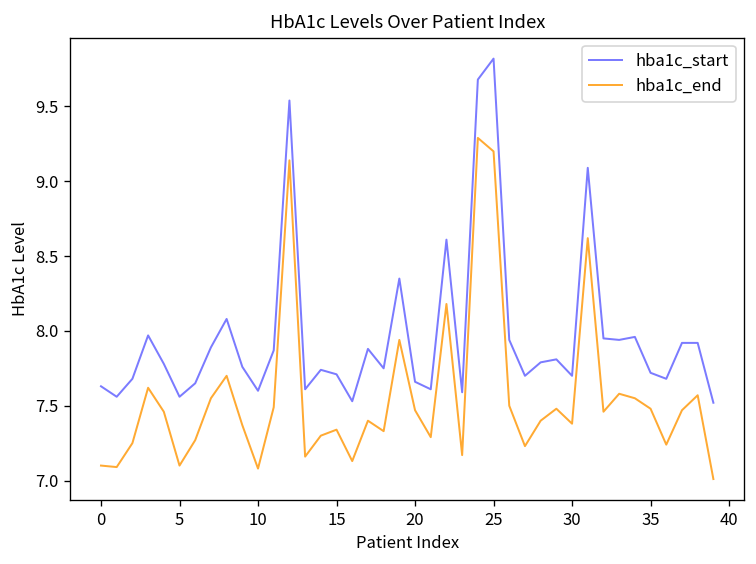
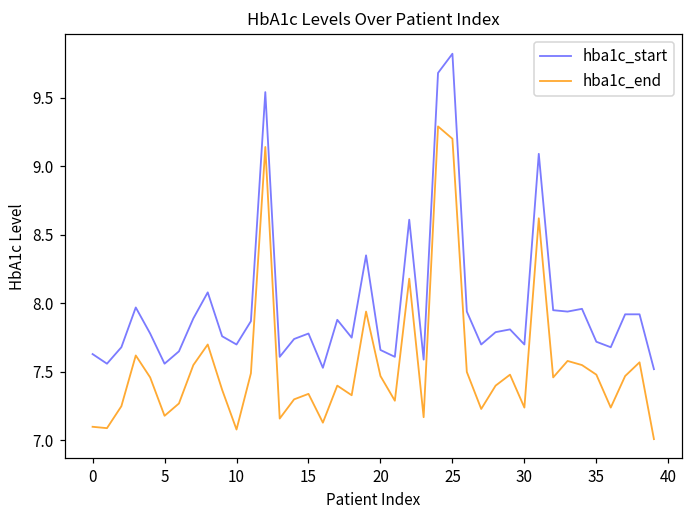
hba1c_end, 5: 7.10 -> 7.18
hba1c_start, 10: 7.6 -> 7.7
hba1c_start, 15: 7.71 -> 7.78
hba1c_end, 30: 7.38 -> 7.24
